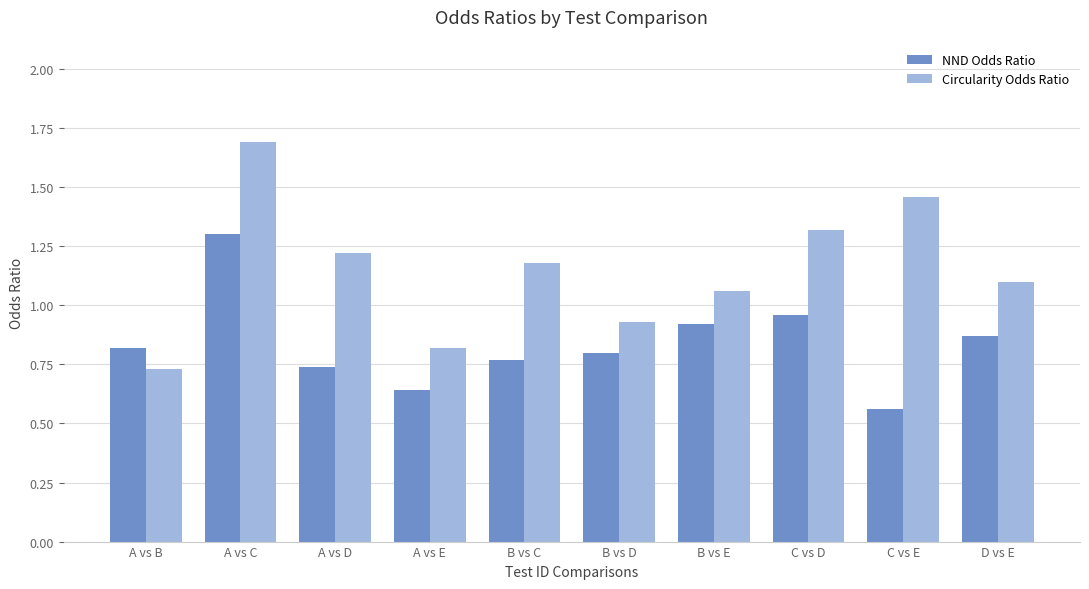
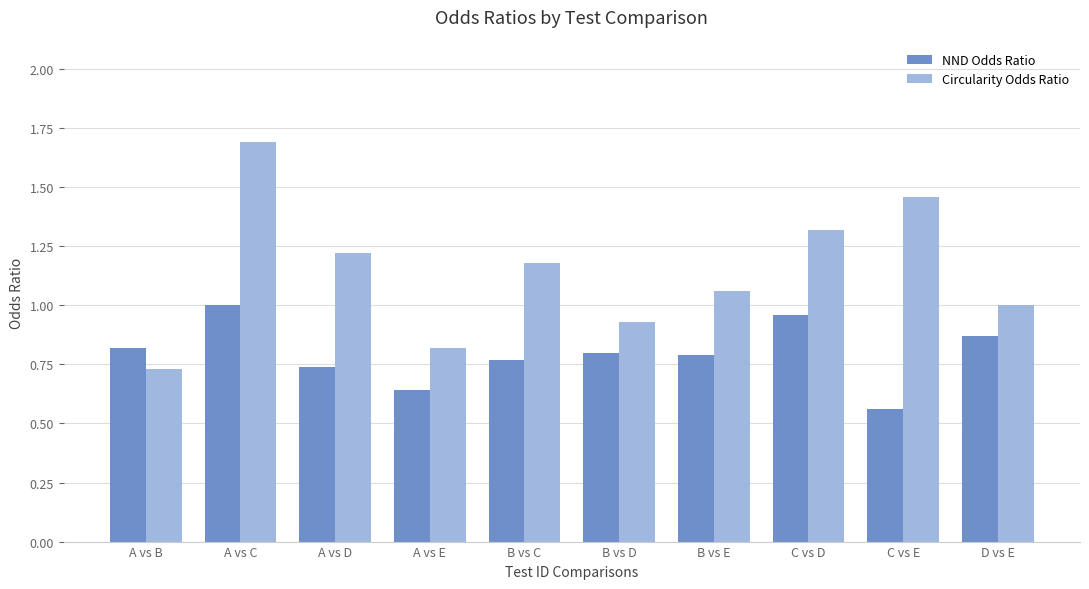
NND Odds Ratio, A vs C: 1.3 -> 1.0
NND Odds Ratio, B vs E: 0.92 -> 0.79
Circularity Odds Ratio, D vs E: 1.1 -> 1.0
